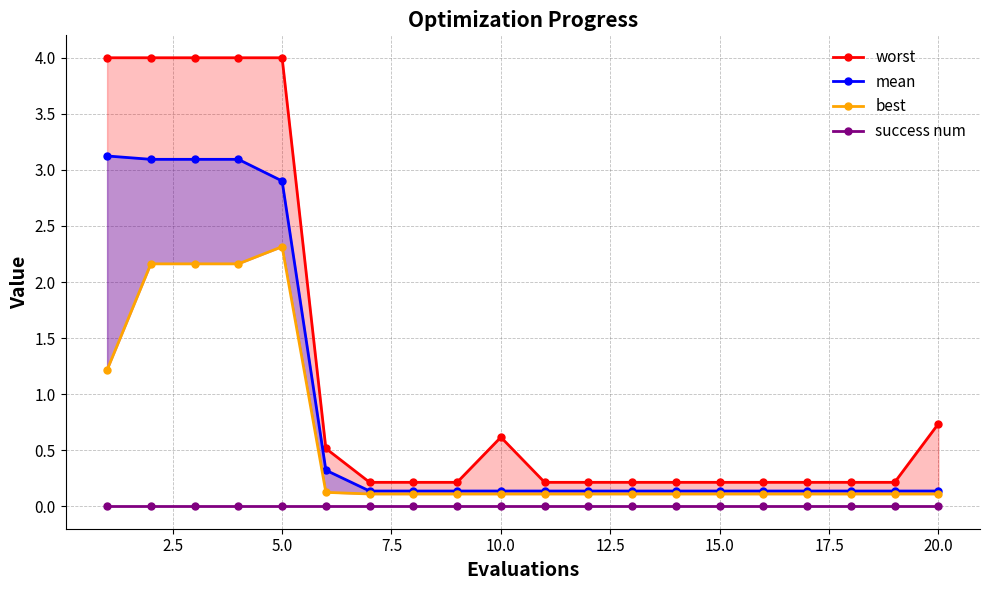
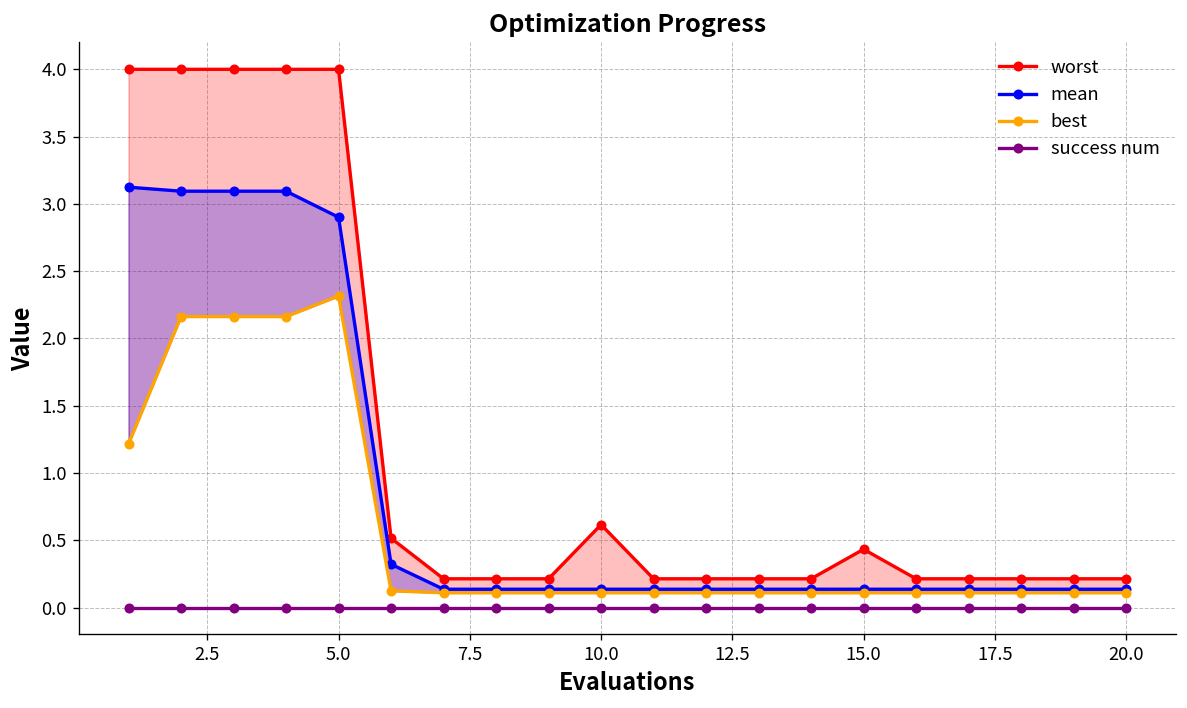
worst, 15.0: 0.21 -> 0.43
worst, 20.0: 0.74 -> 0.21
